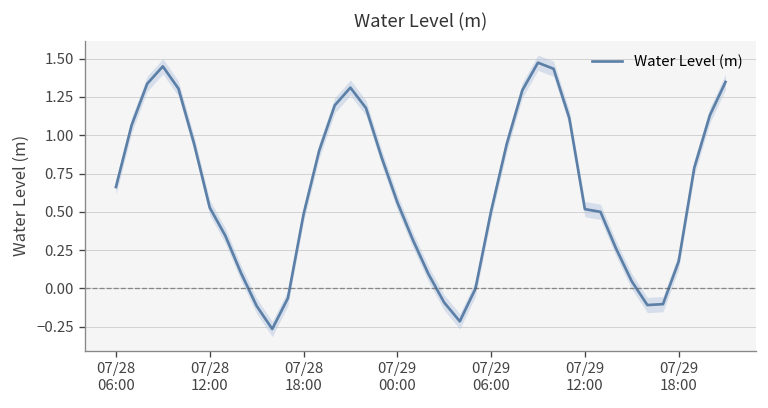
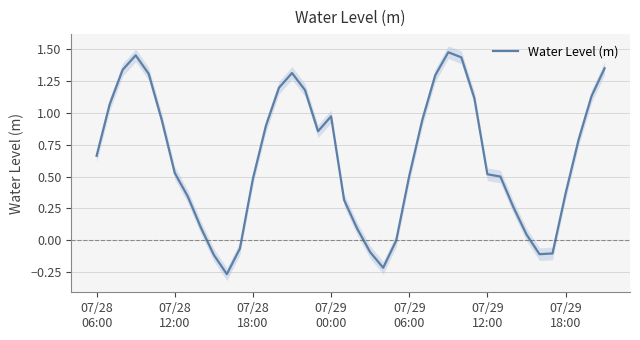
Water Level (m), 07/29 00:00: 0.56 -> 0.97
Water Level (m), 07/29 18:00: 0.18 -> 0.37
